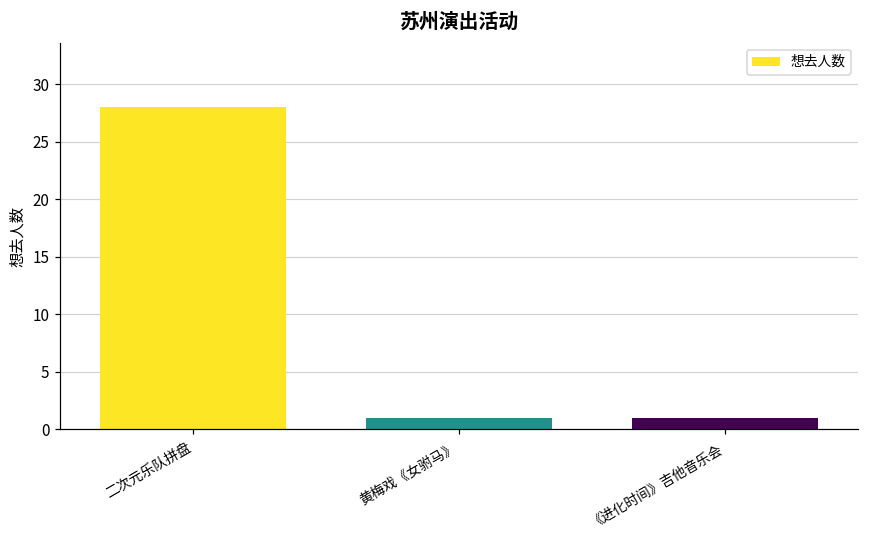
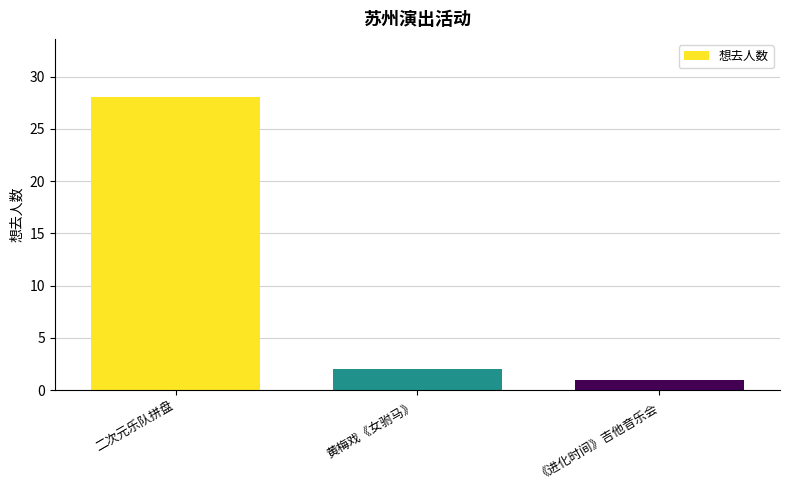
黄梅戏《女驸马》: 1 -> 2
